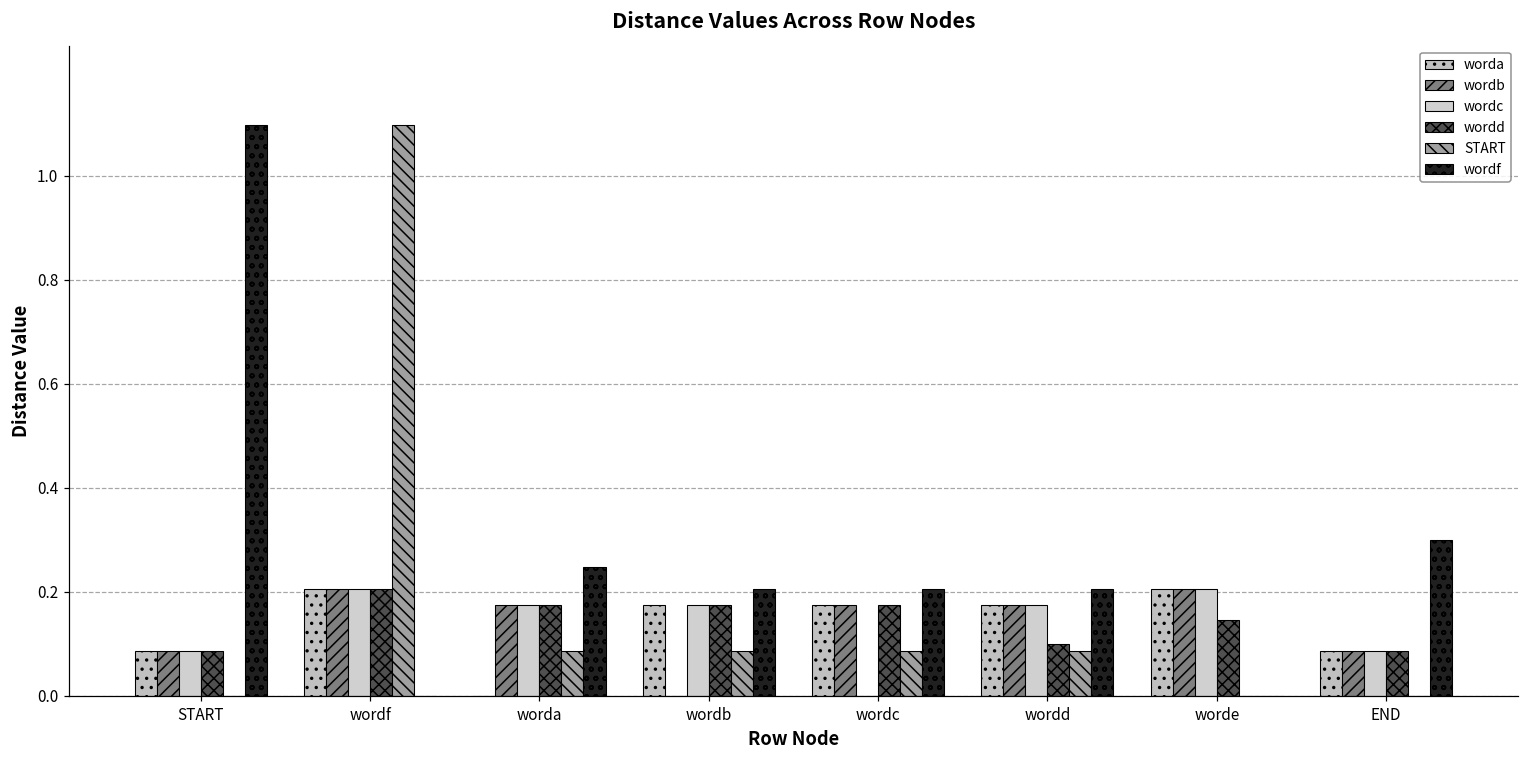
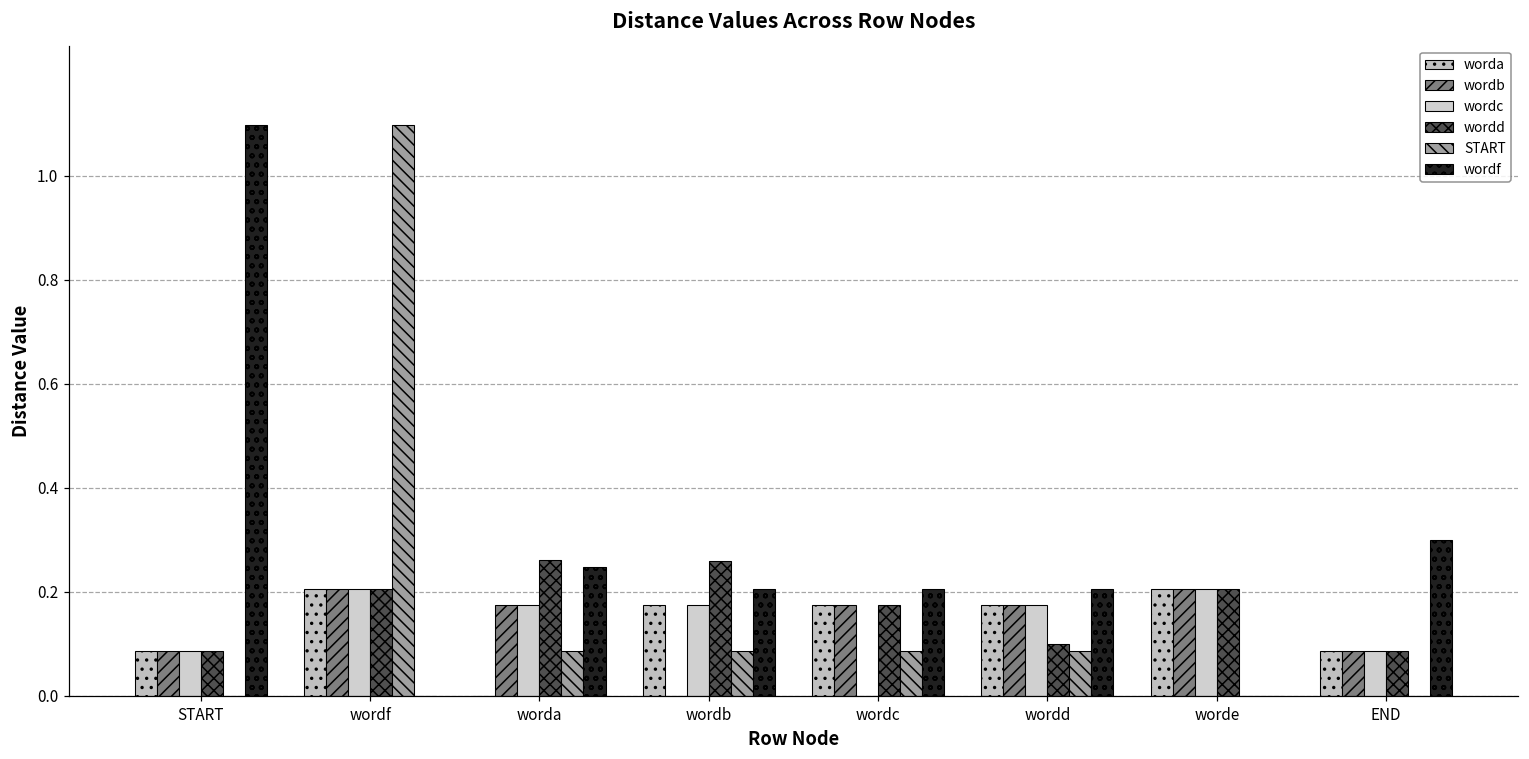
wordd, worda: 0.17 -> 0.26
wordd, wordb: 0.17 -> 0.26
wordd, worde: 0.15 -> 0.20
